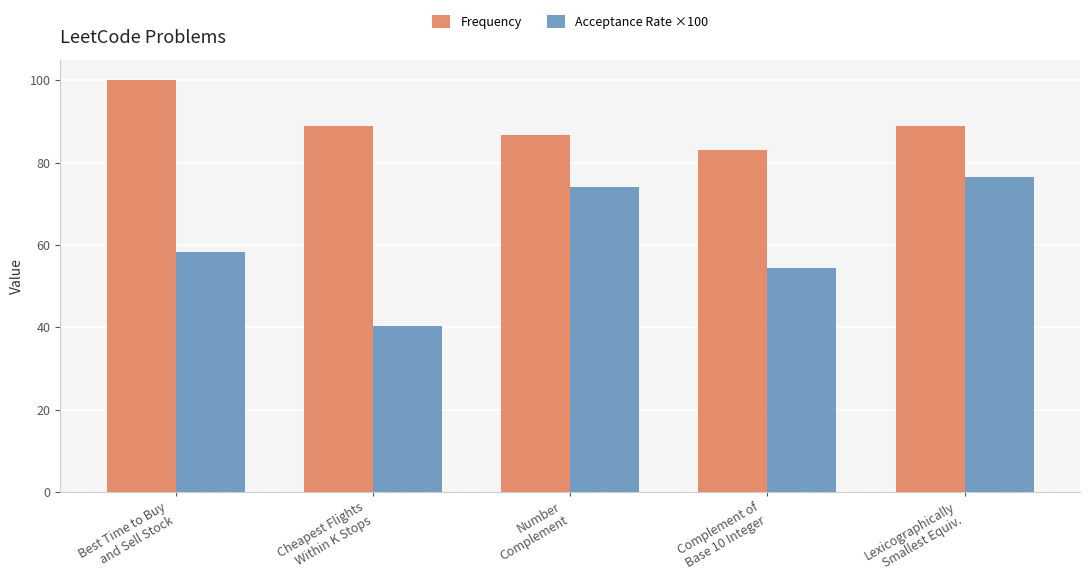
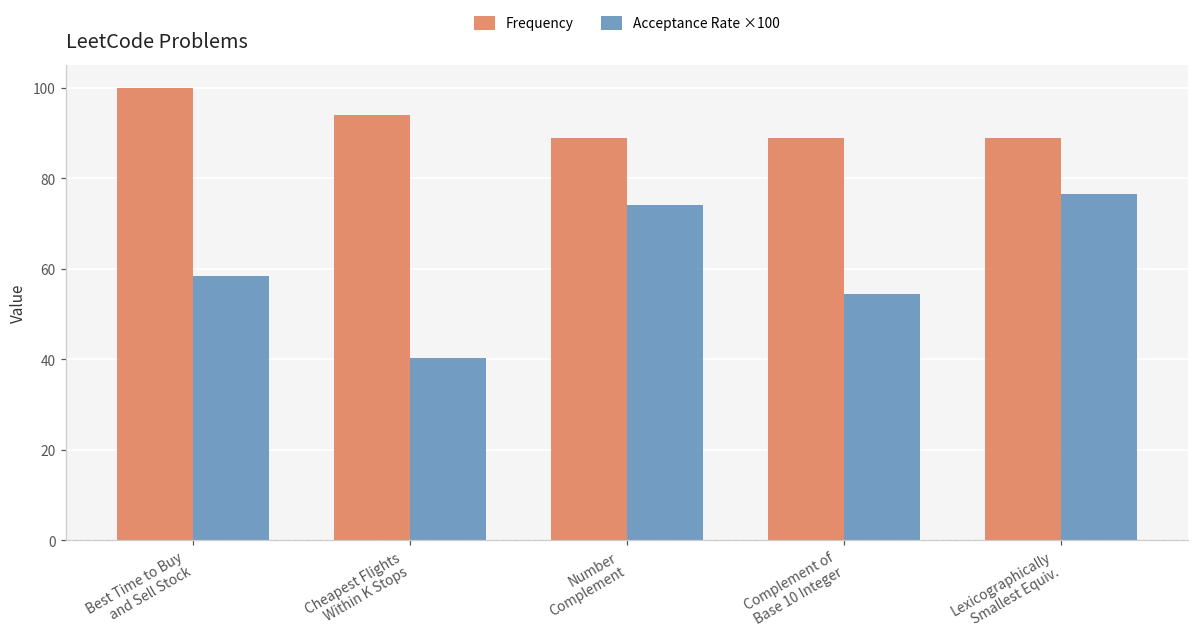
Frequency, Cheapest Flights Within K Stops: 89 -> 94
Frequency, Number Complement: 87 -> 89
Frequency, Complement of Base 10 Integer: 83 -> 89
